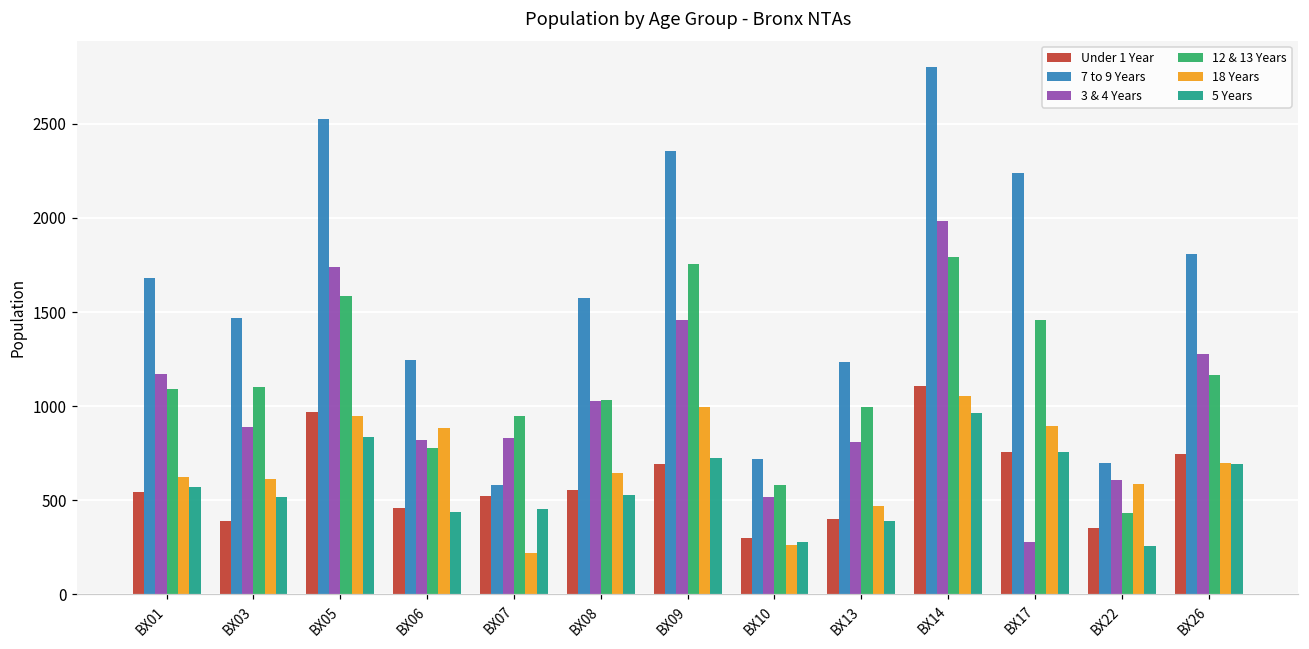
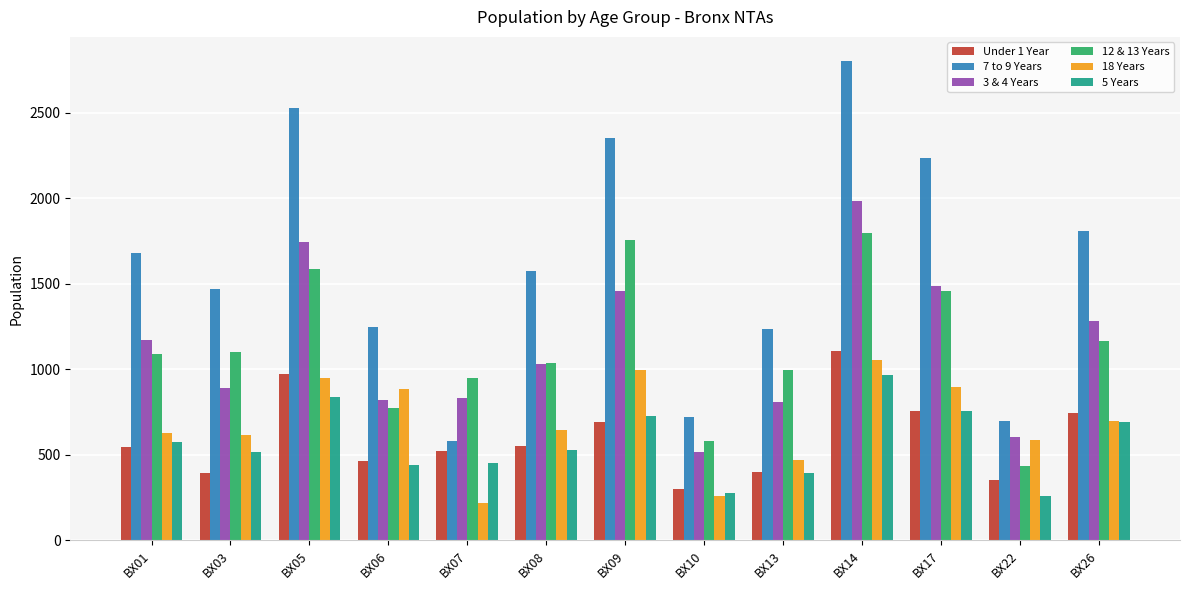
3 & 4 Years, BX17: 280 -> 1490
